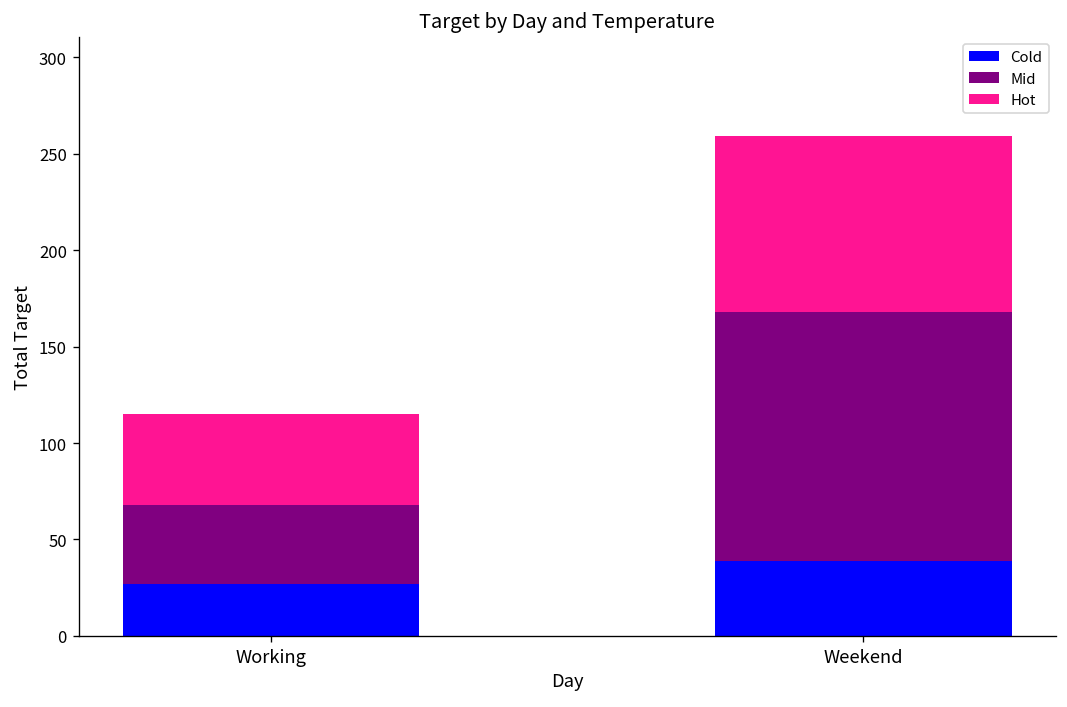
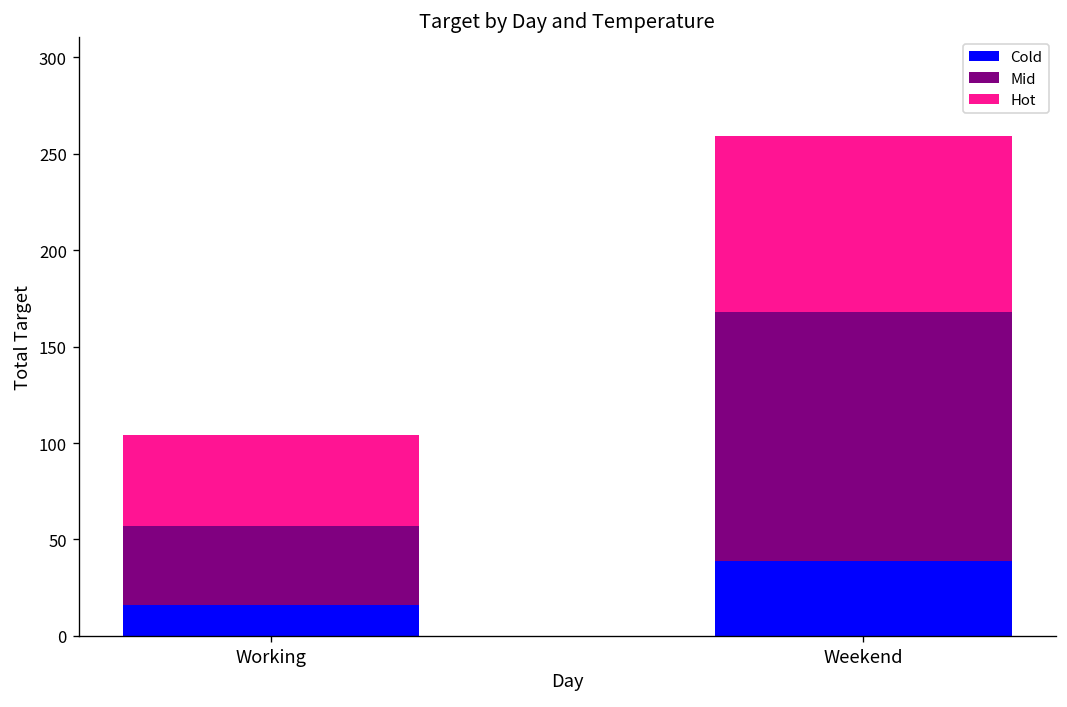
Cold, Working: 27 -> 16
